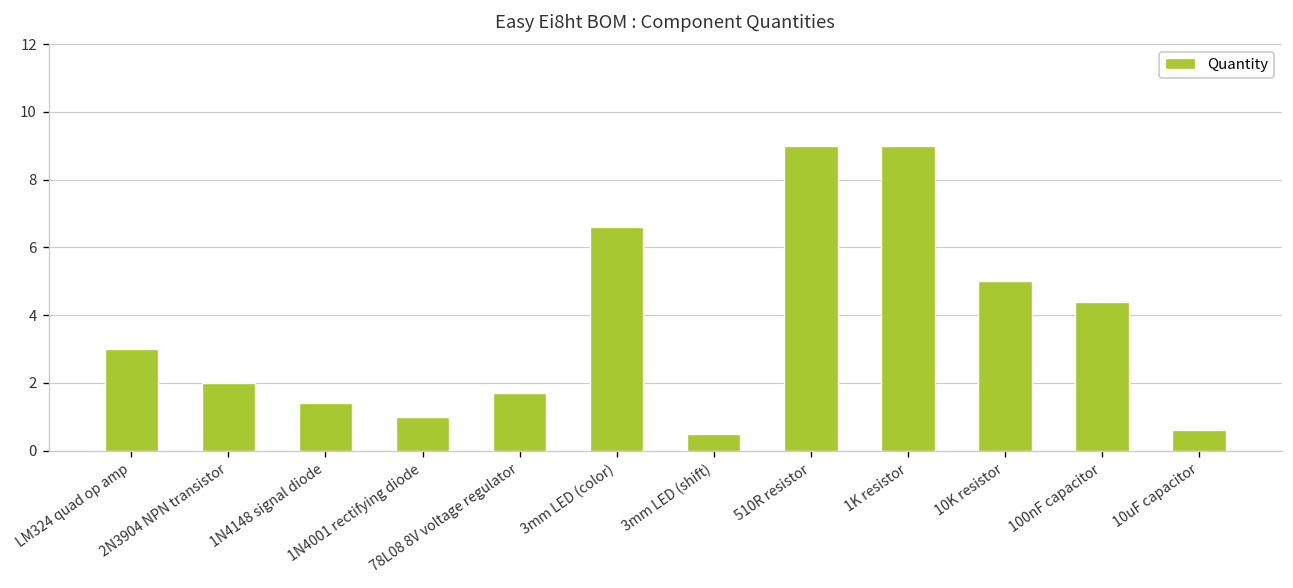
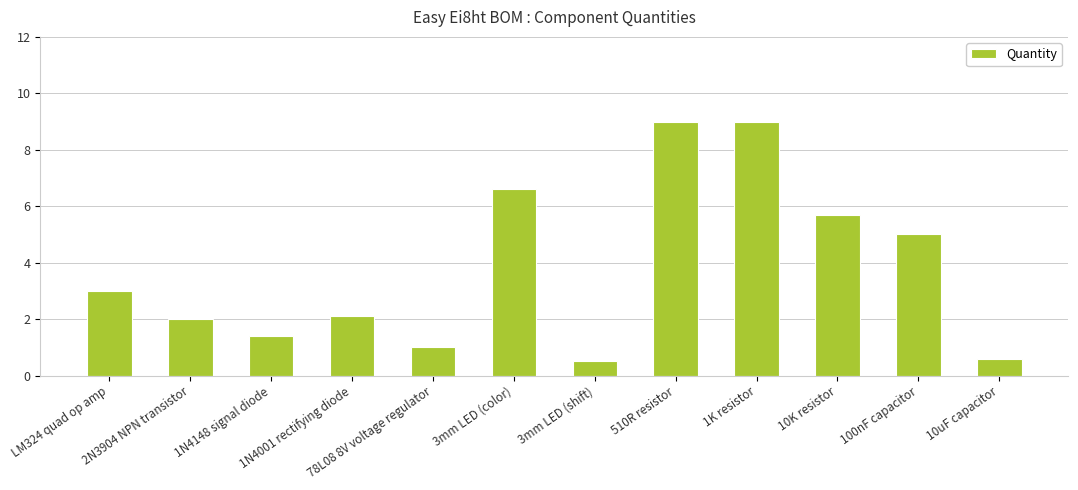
1N4001 rectifying diode: 1.0 -> 2.1
78L08 8V voltage regulator: 1.7 -> 1.0
10K resistor: 5.0 -> 5.7
100nF capacitor: 4.4 -> 5.0
